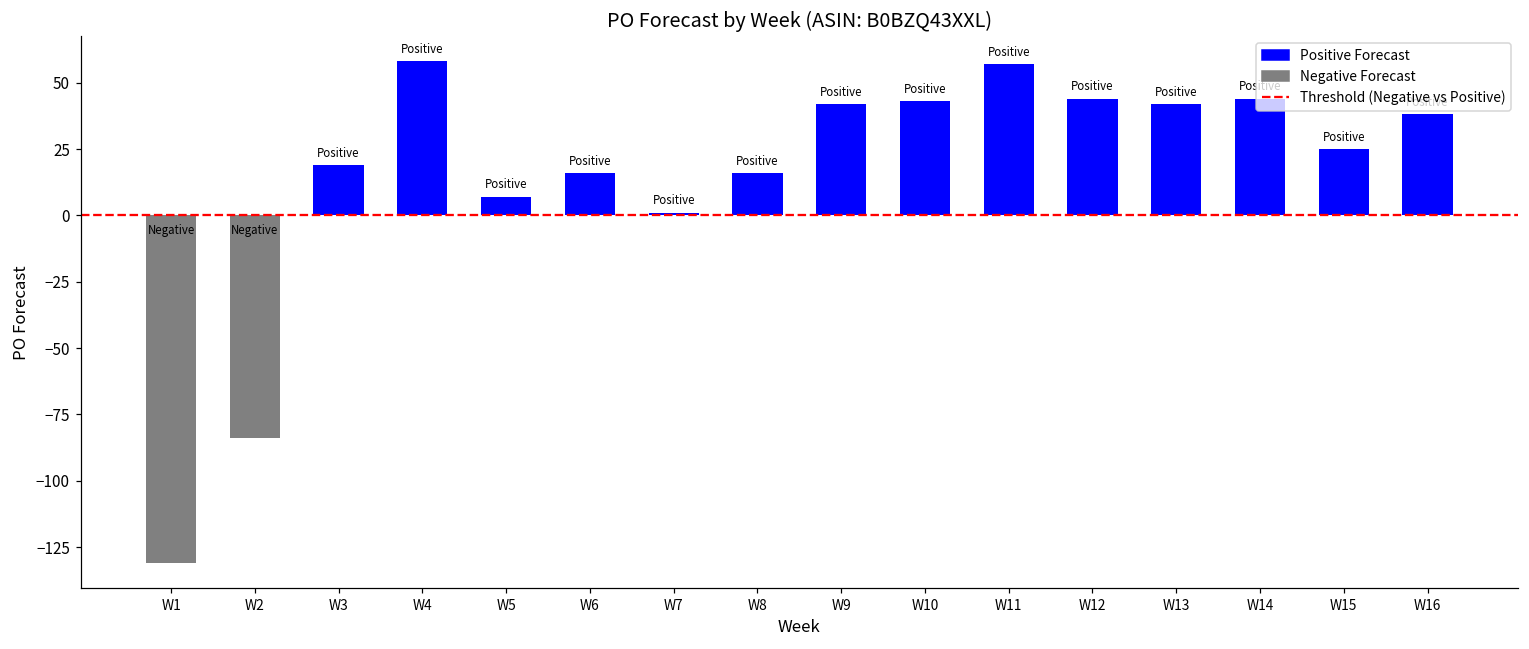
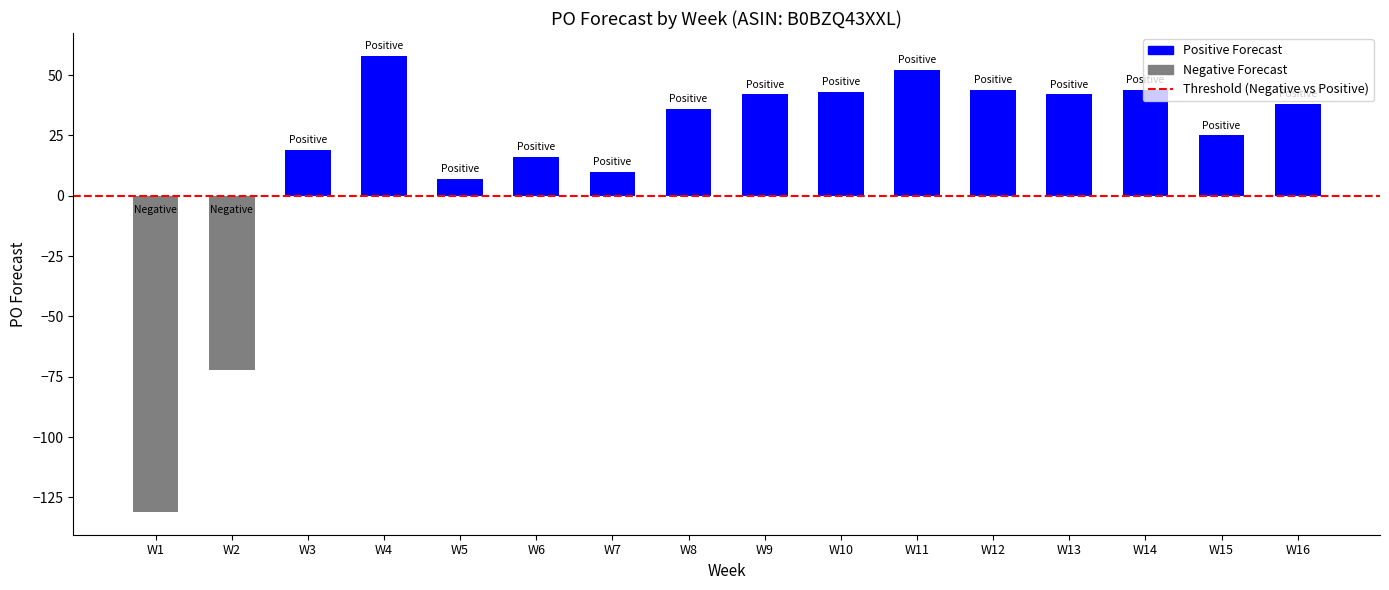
W2: -84 -> -72
W7: 1 -> 10
W8: 16 -> 36
W11: 57 -> 52
